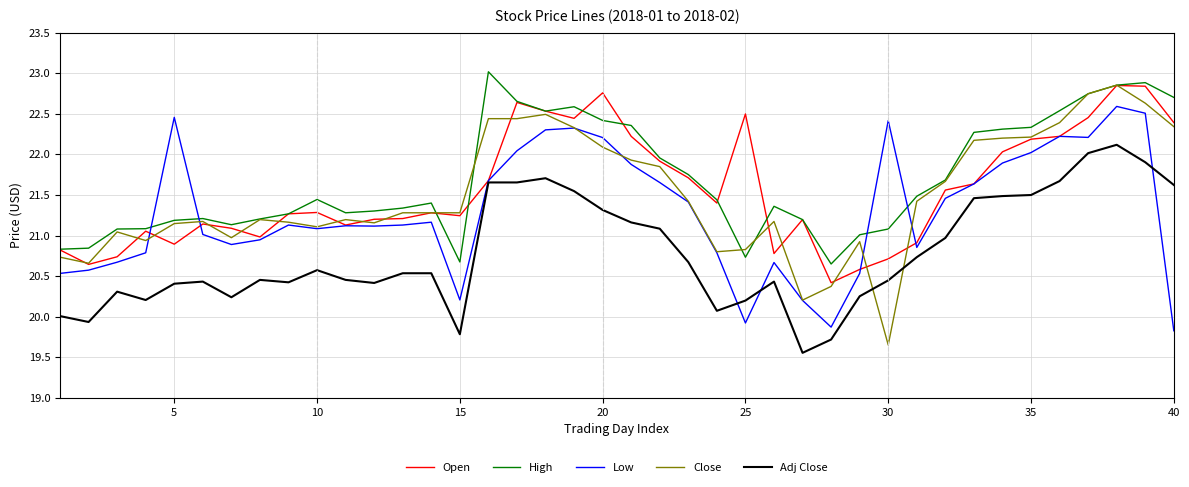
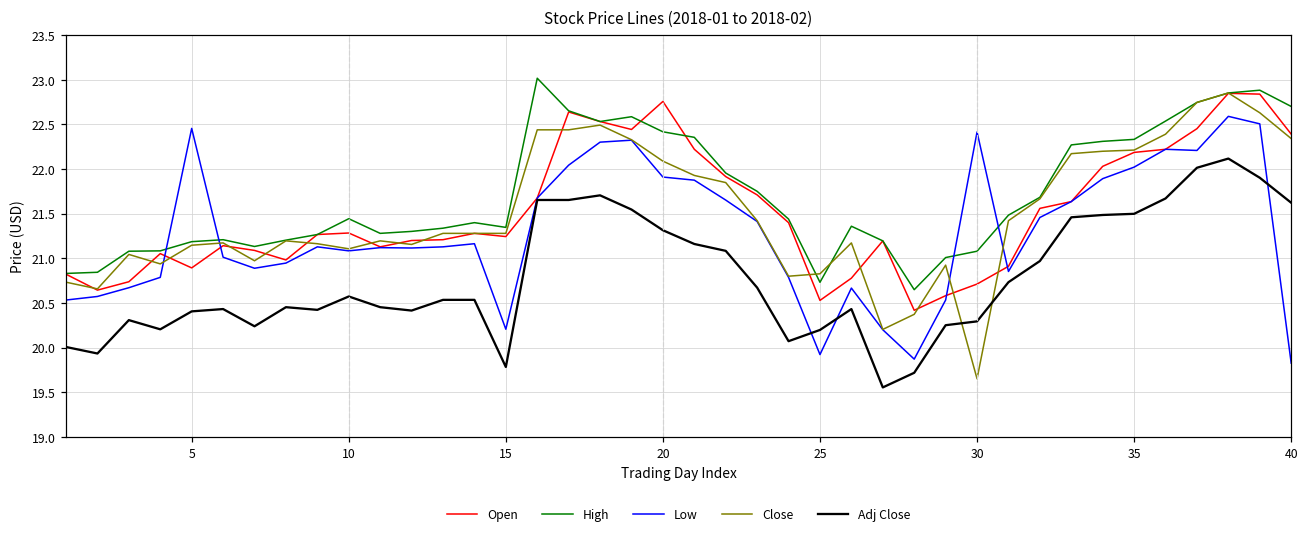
High, 15: 20.7 -> 21.3
Low, 20: 22.2 -> 21.9
Open, 25: 22.5 -> 20.5
Adj Close, 30: 20.4 -> 20.3
